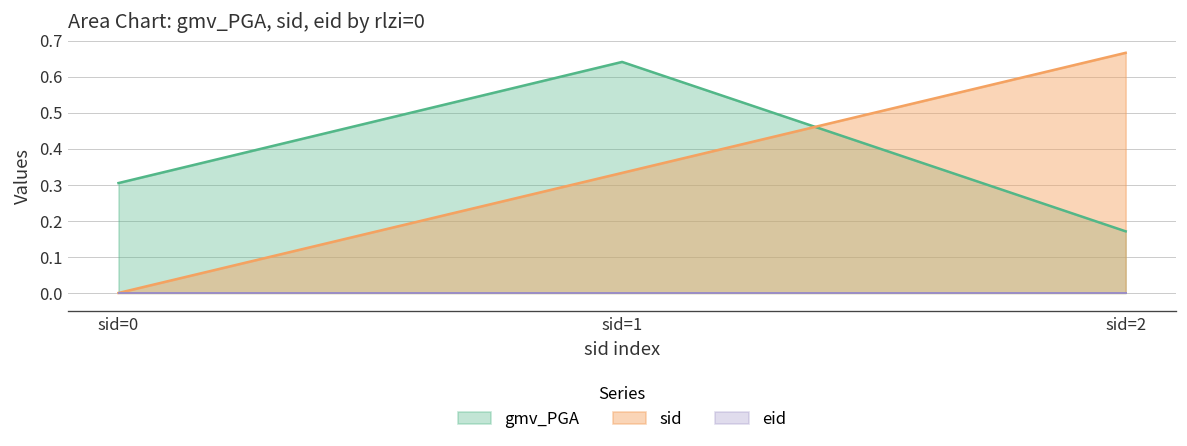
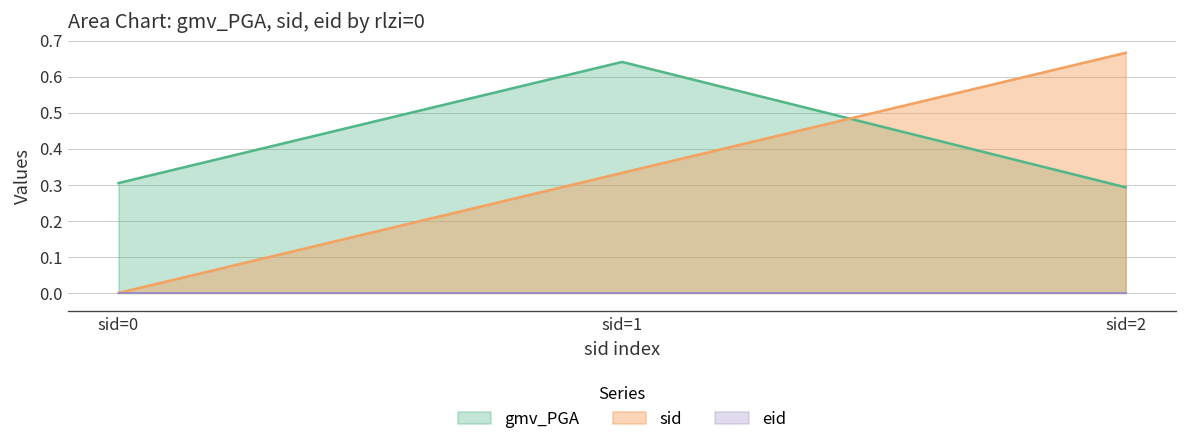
gmv_PGA, sid=2: 0.17 -> 0.29
